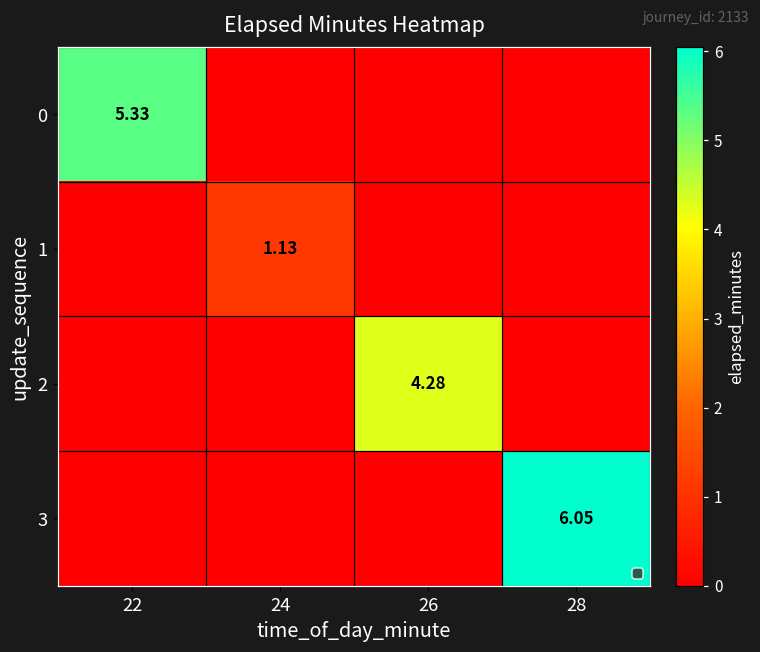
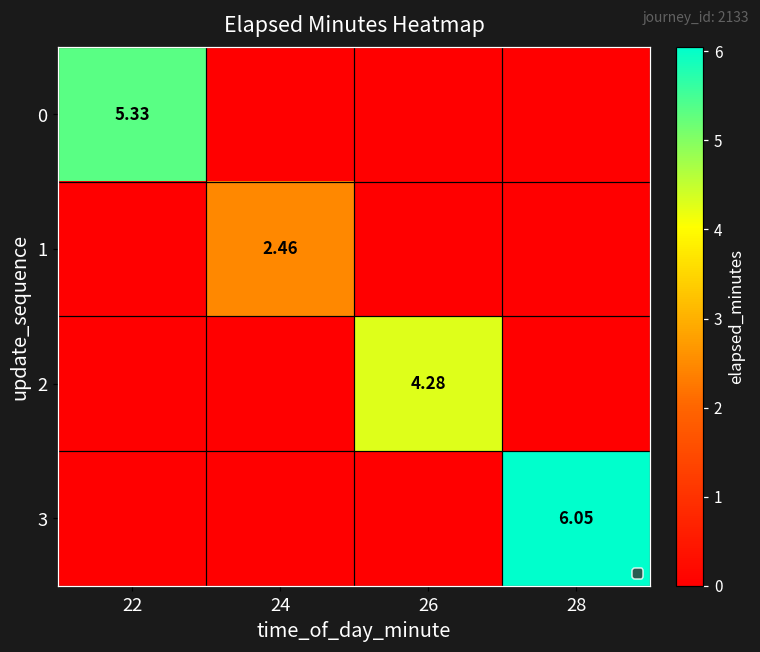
1, 24: 1.13 -> 2.46
